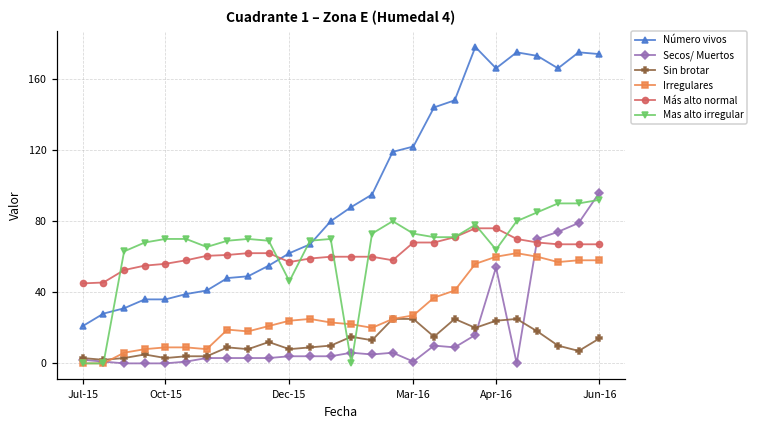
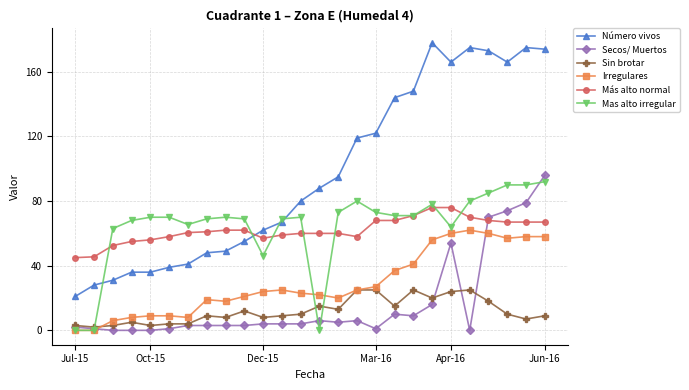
Sin brotar, Jun-16: 14 -> 9
